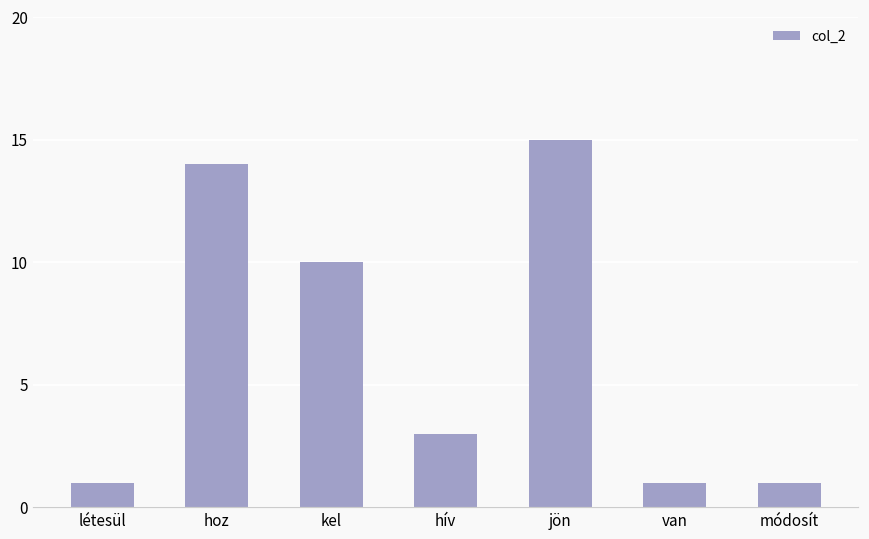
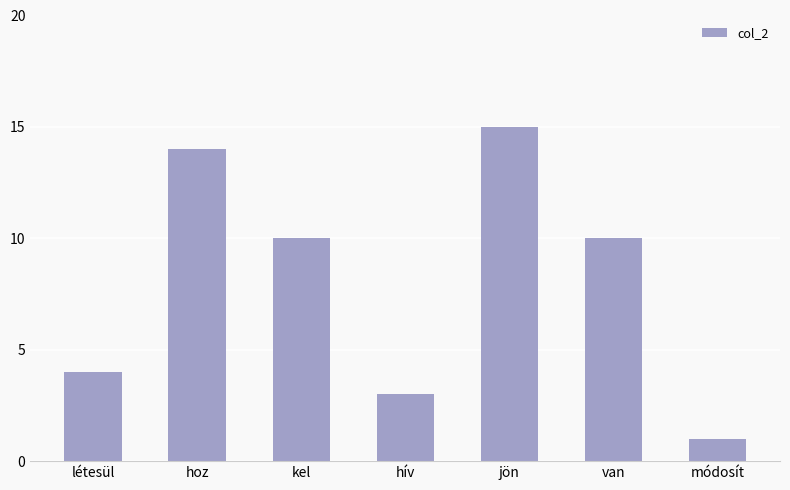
létesül: 1 -> 4
van: 1 -> 10
